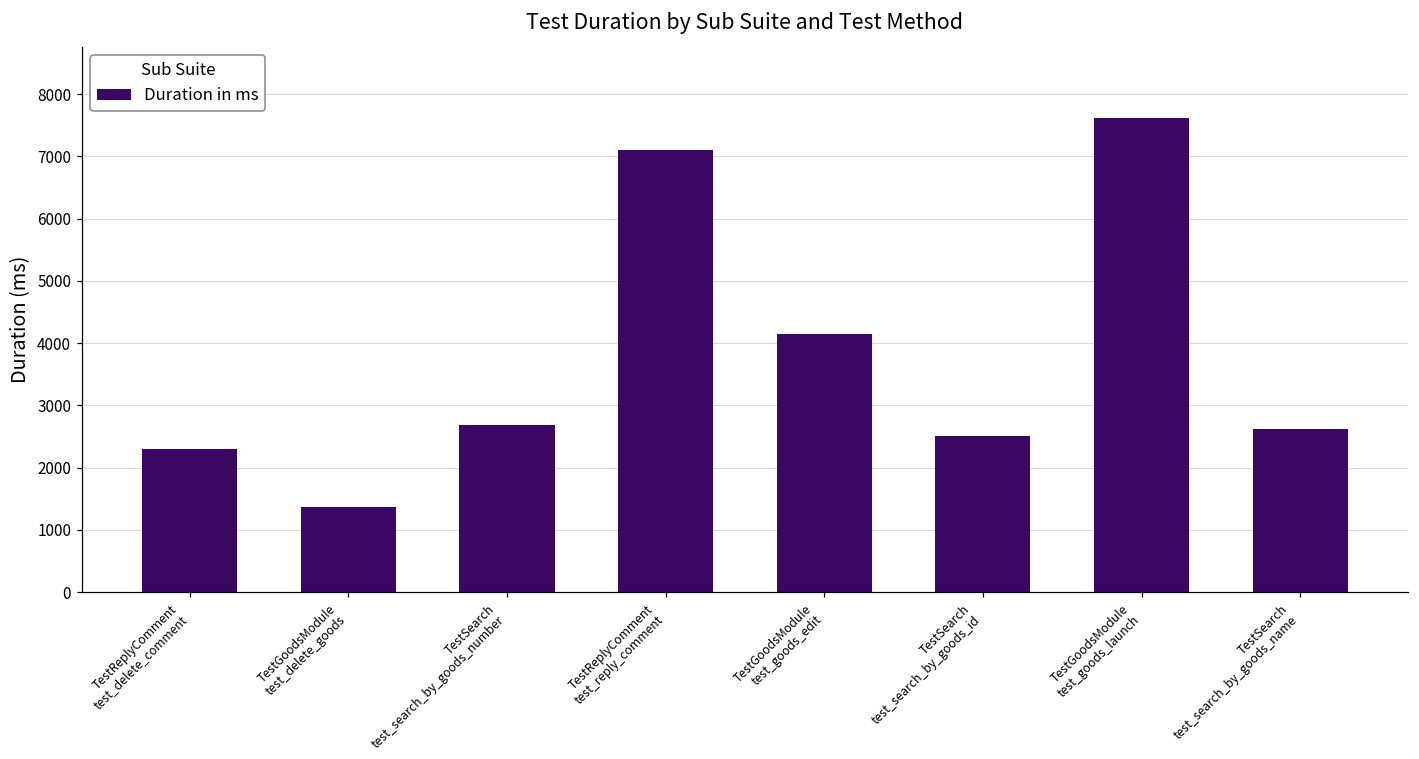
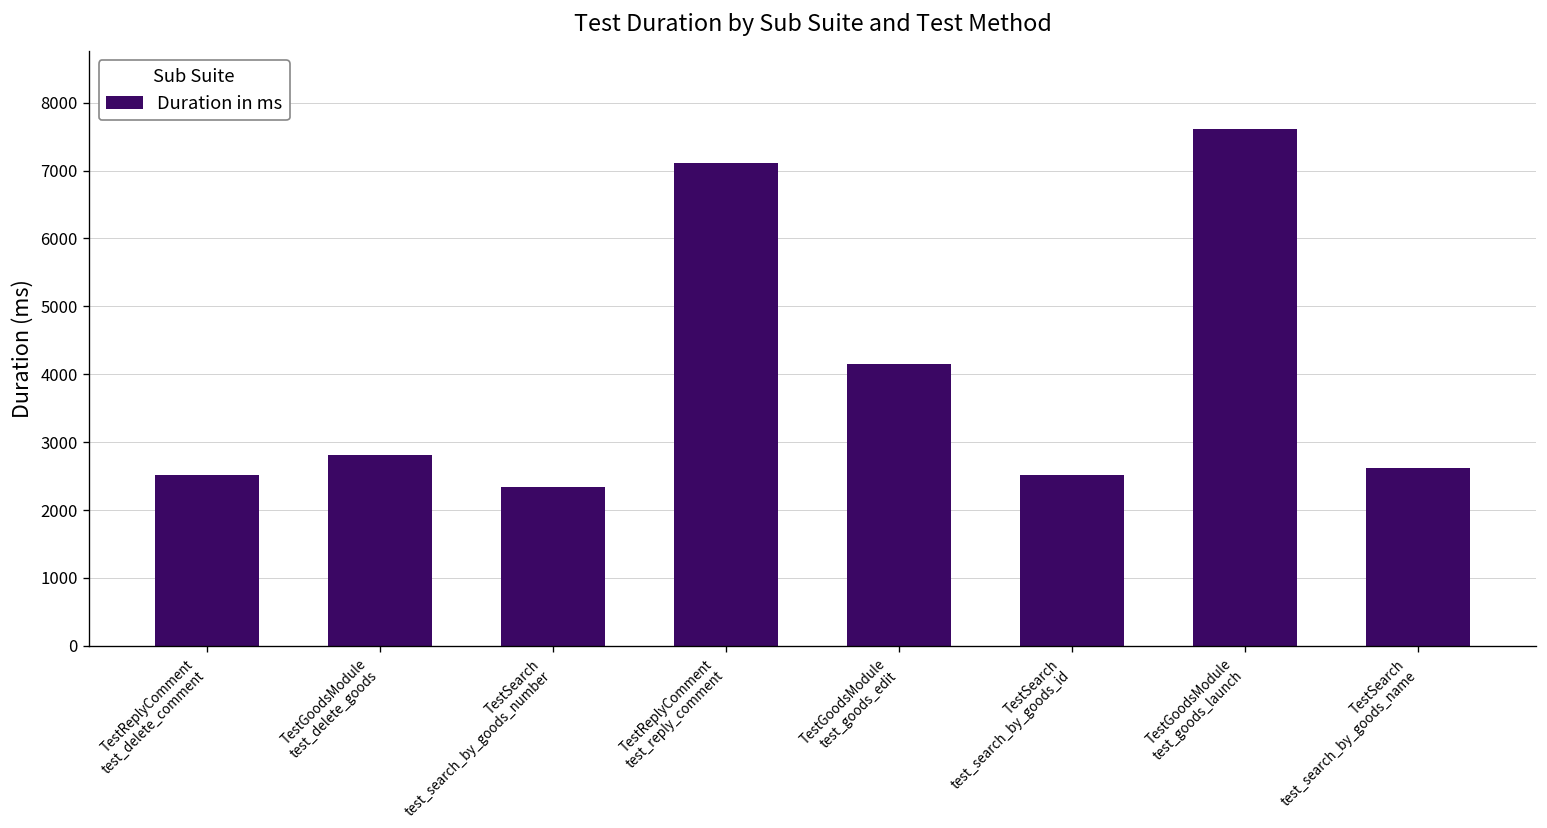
TestReplyComment test_delete_comment: 2300 -> 2500
TestGoodsModule test_delete_goods: 1400 -> 2800
TestSearch test_search_by_goods_number: 2700 -> 2300
